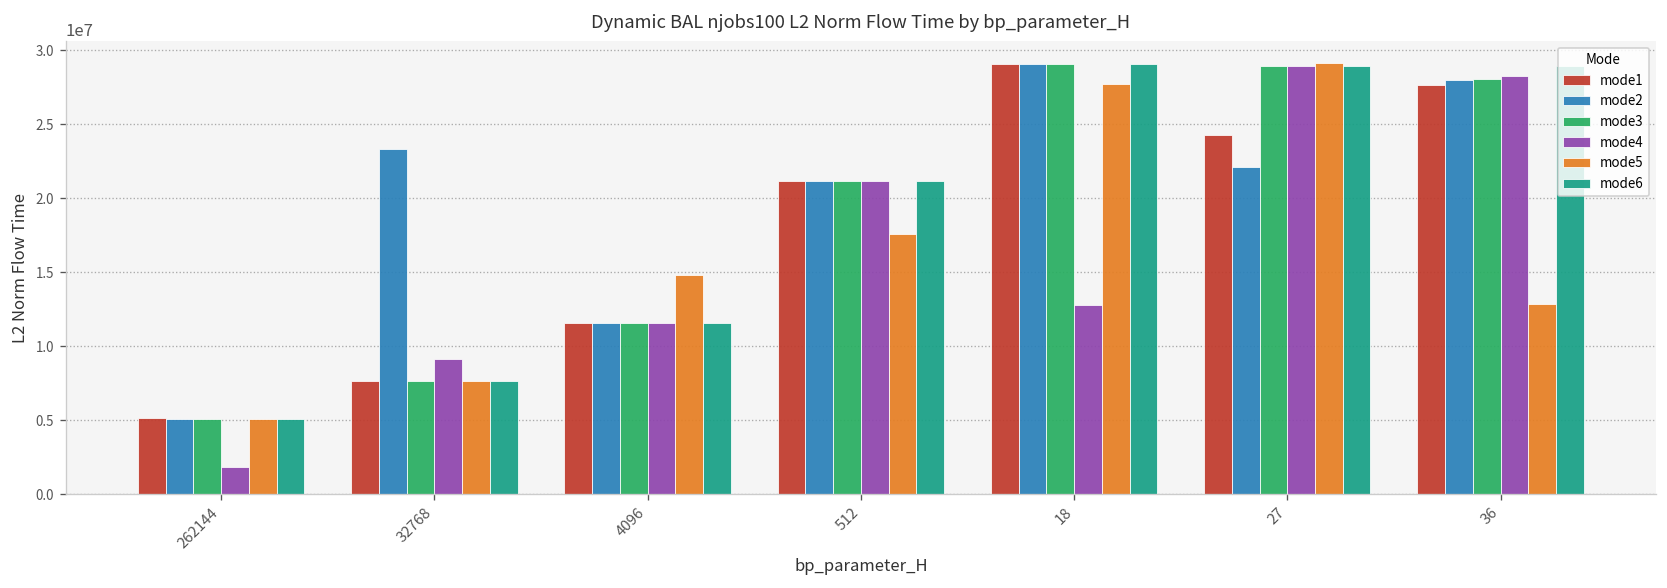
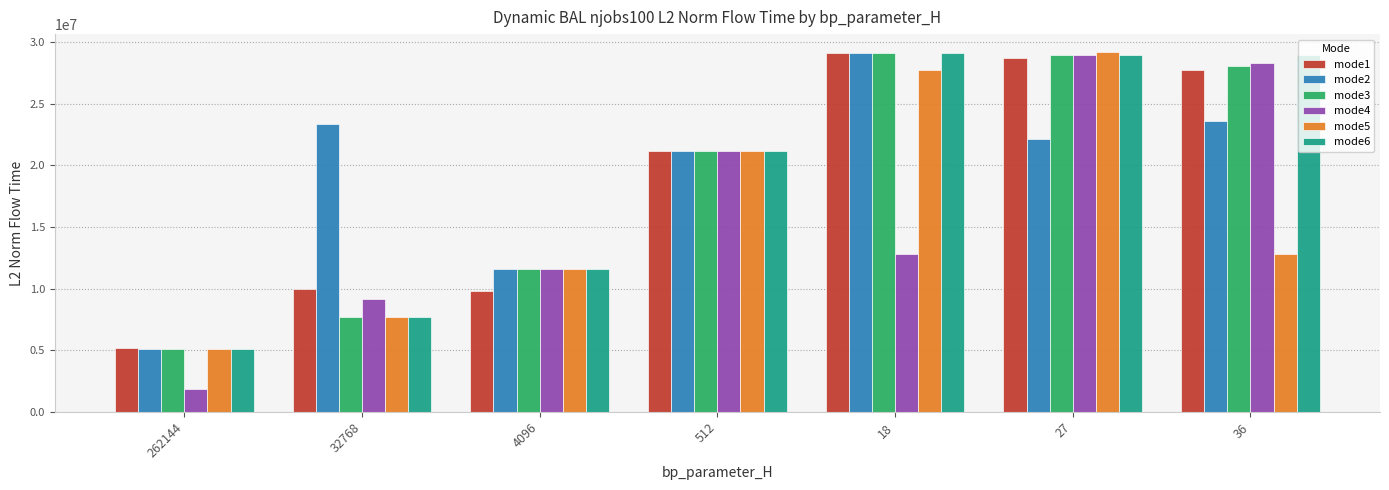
mode1, 32768: 7700000 -> 10000000
mode1, 4096: 11500000 -> 9800000
mode5, 4096: 14800000 -> 11500000
mode5, 512: 17600000 -> 21100000
mode1, 27: 24300000 -> 28700000
mode2, 36: 28000000 -> 23600000
